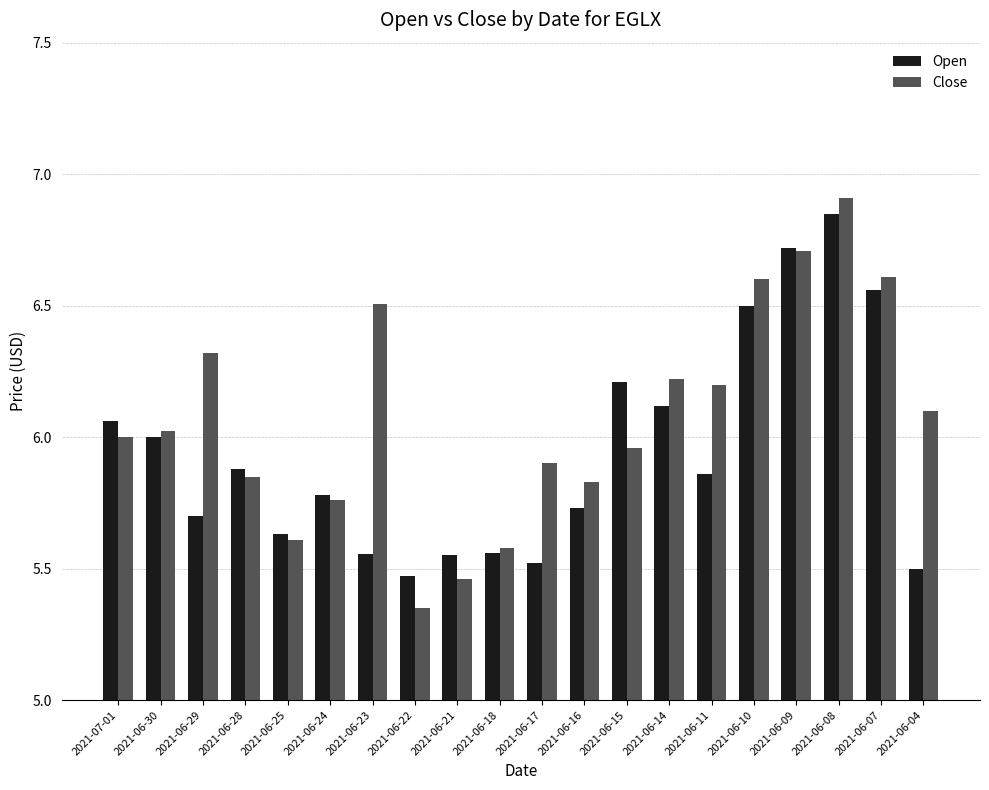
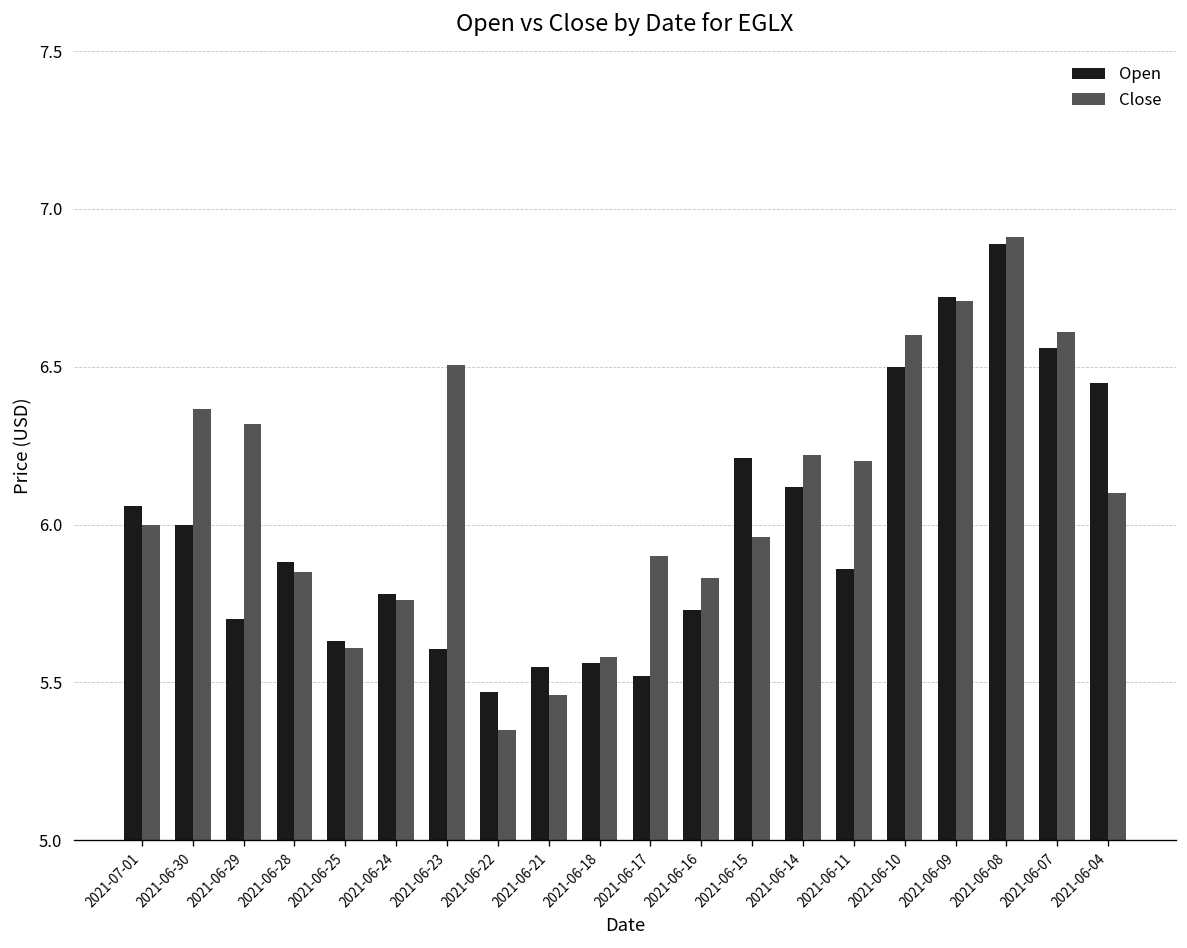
Close, 2021-06-30: 6.02 -> 6.37
Open, 2021-06-23: 5.55 -> 5.61
Open, 2021-06-08: 6.85 -> 6.89
Open, 2021-06-04: 5.50 -> 6.45
